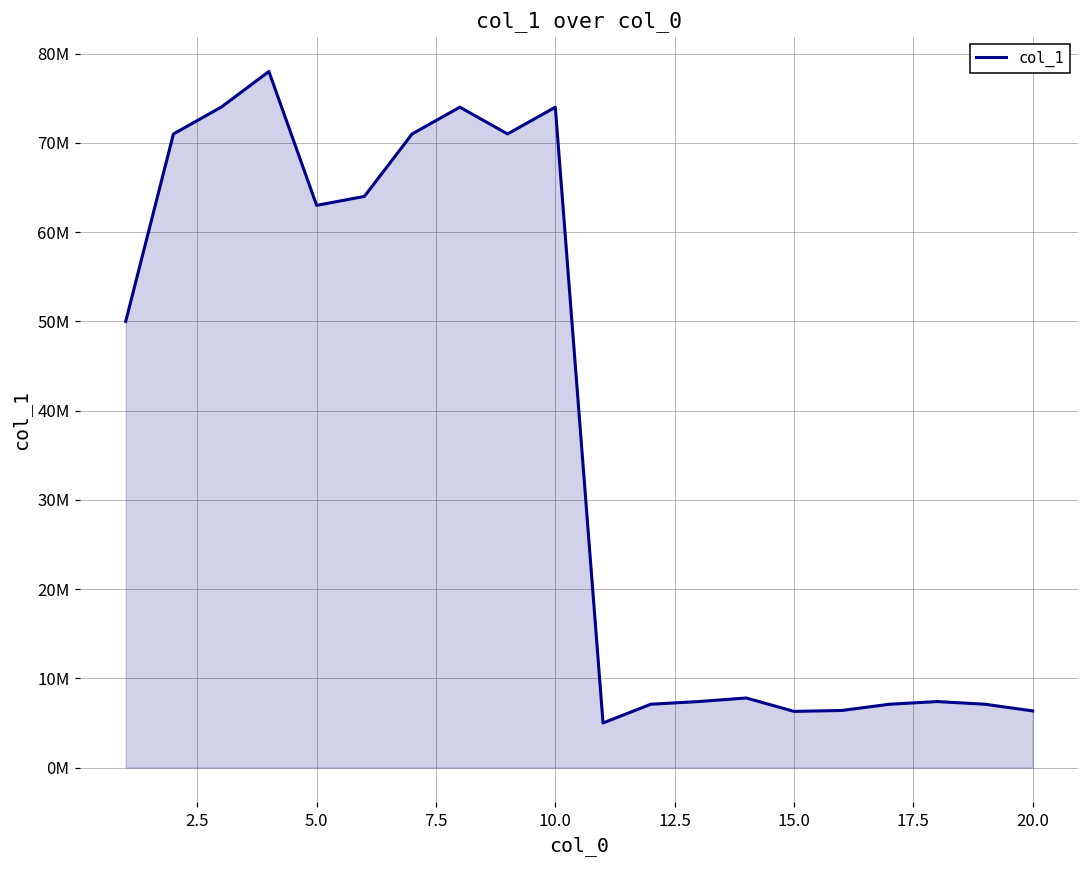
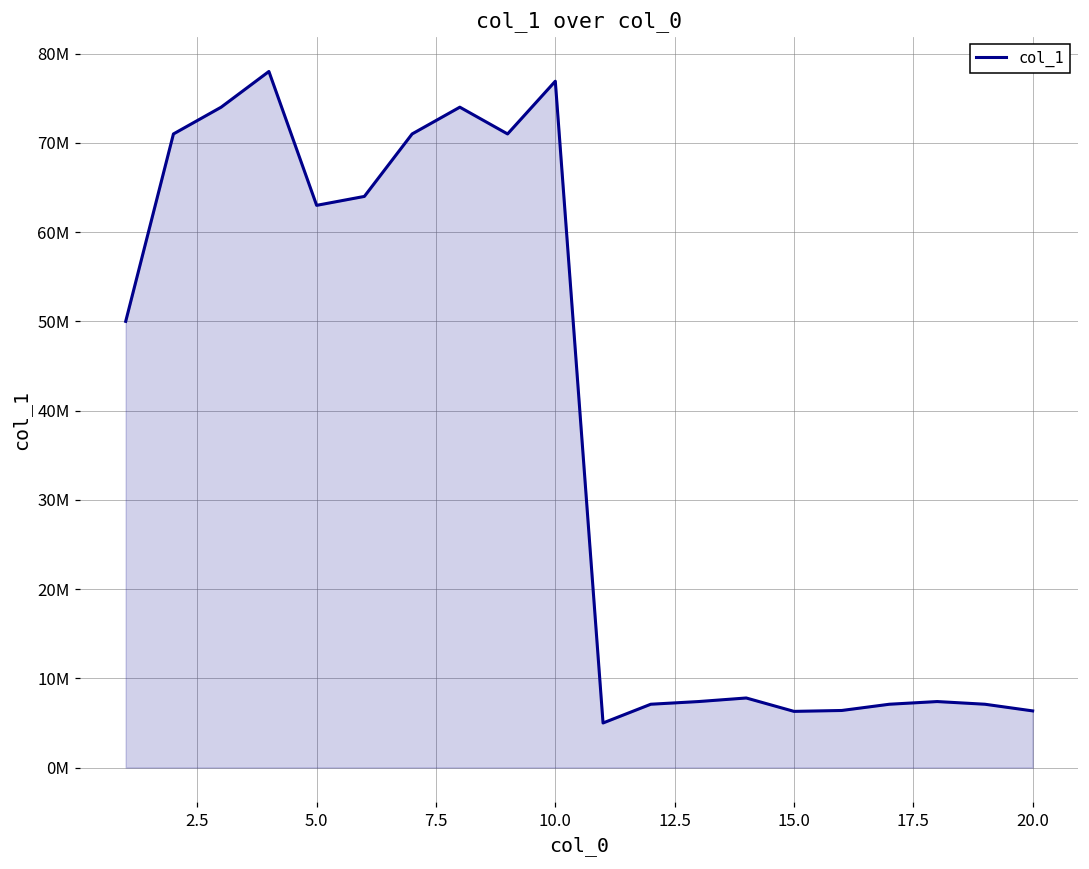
10.0: 74000000 -> 77000000
